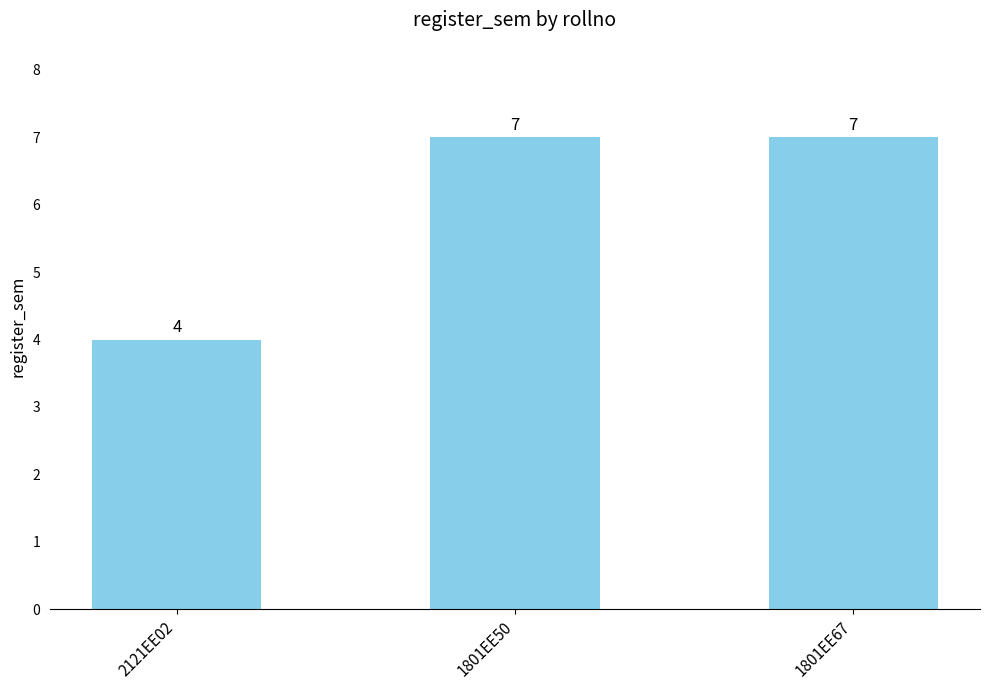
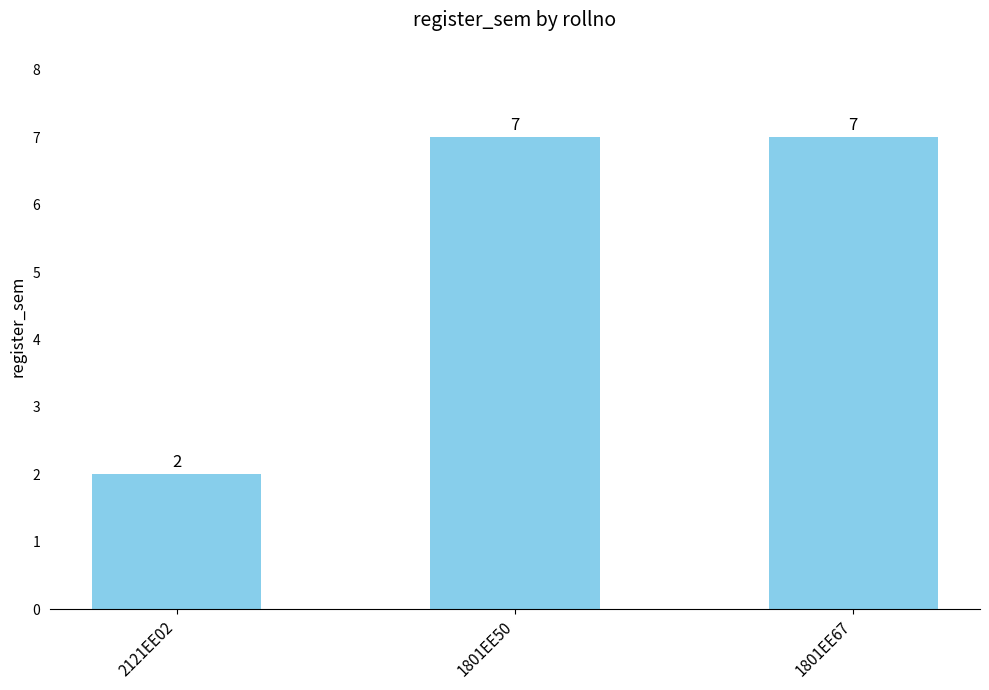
2121EE02: 4 -> 2
